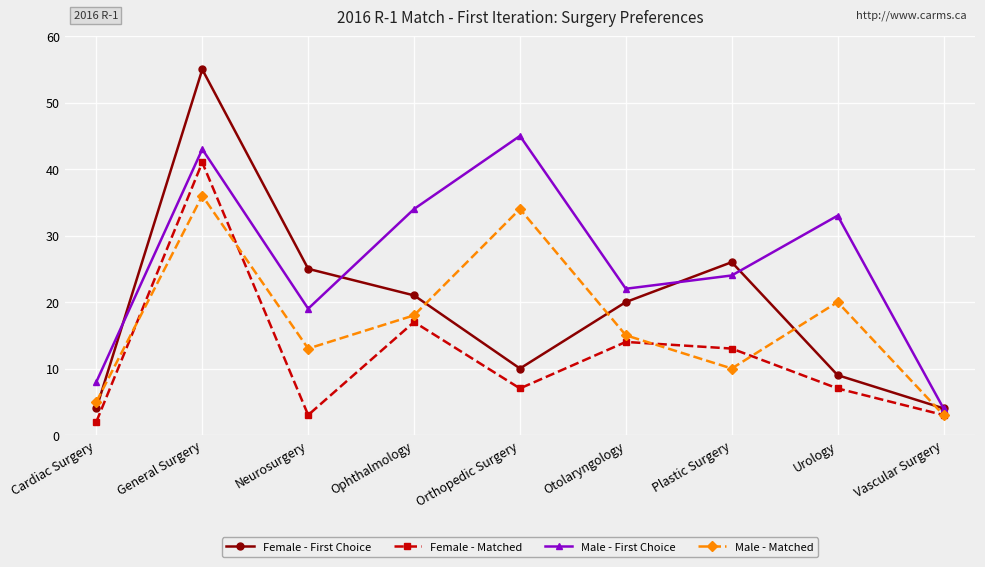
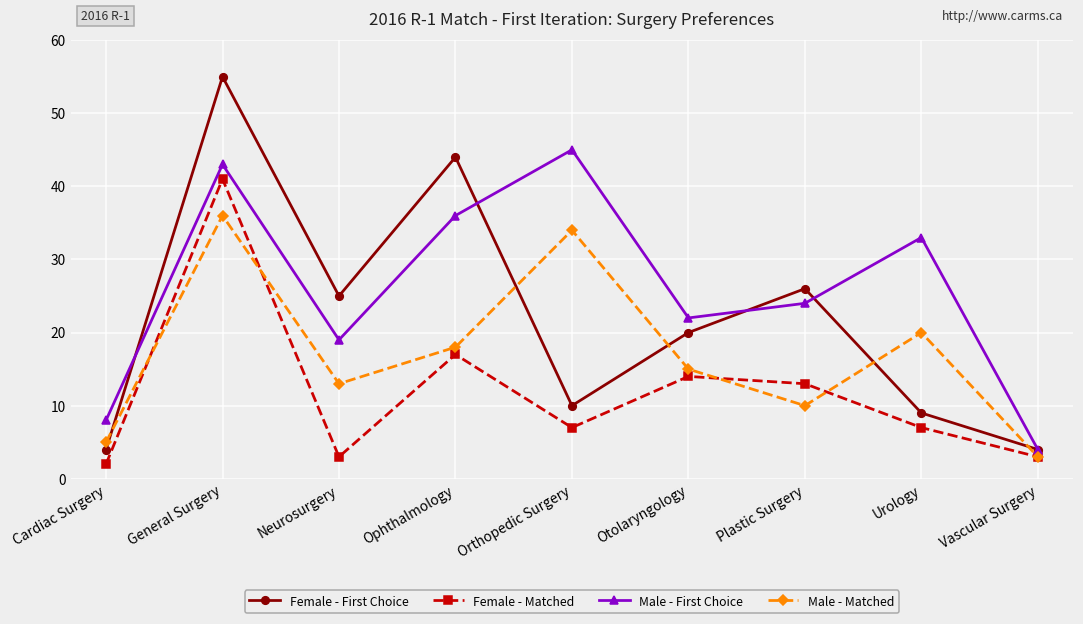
Female - First Choice, Ophthalmology: 21 -> 44
Male - First Choice, Ophthalmology: 34 -> 36
